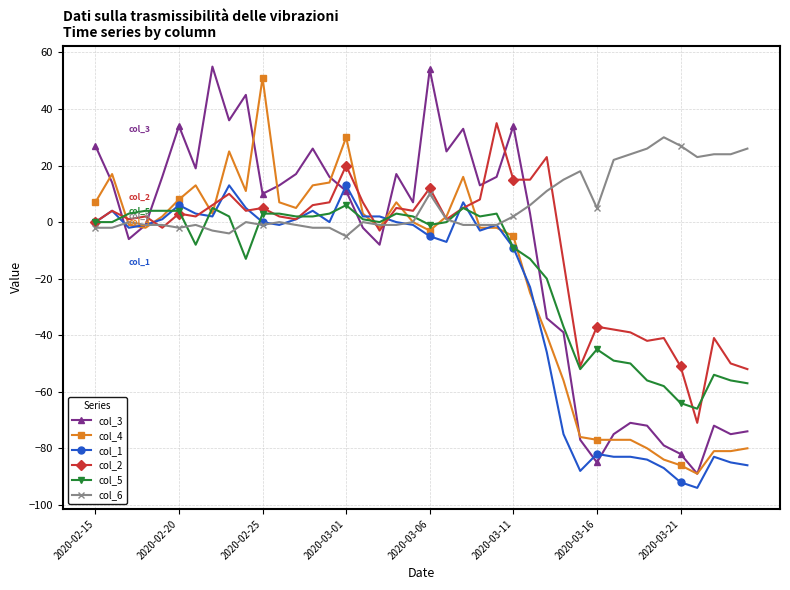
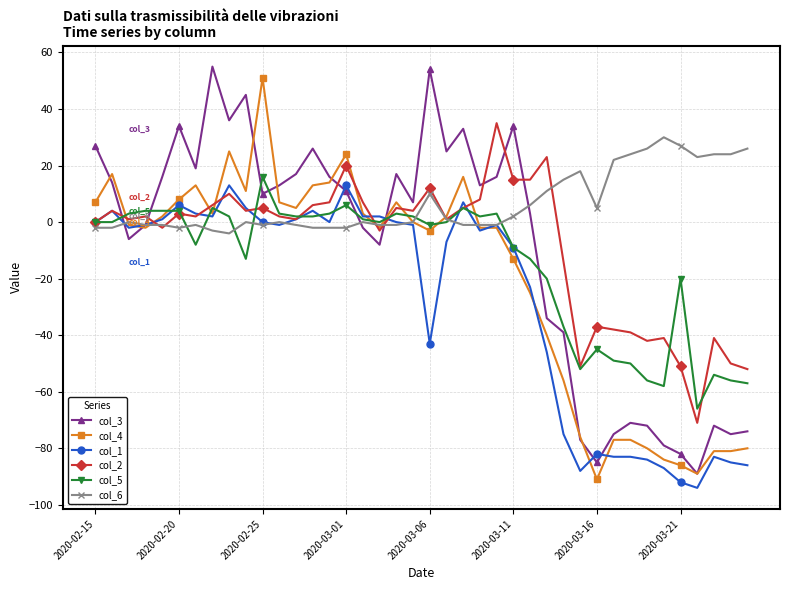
col_5, 2020-02-25: 3 -> 16
col_4, 2020-03-01: 30 -> 24
col_6, 2020-03-01: -5 -> -2
col_1, 2020-03-06: -5 -> -43
col_4, 2020-03-11: -5 -> -13
col_4, 2020-03-16: -77 -> -91
col_5, 2020-03-21: -64 -> -20
